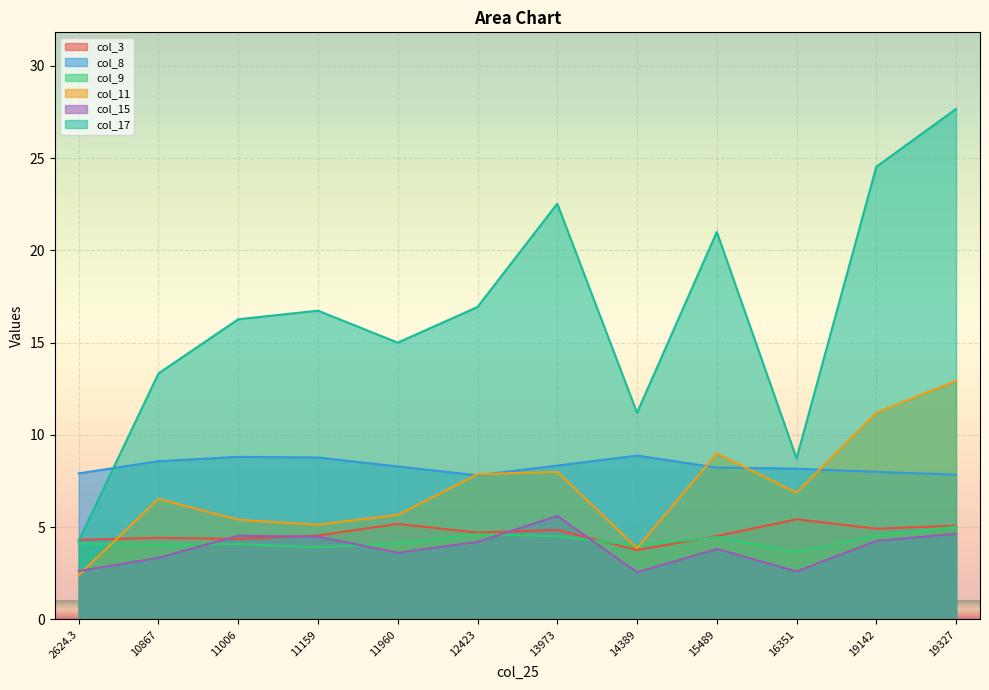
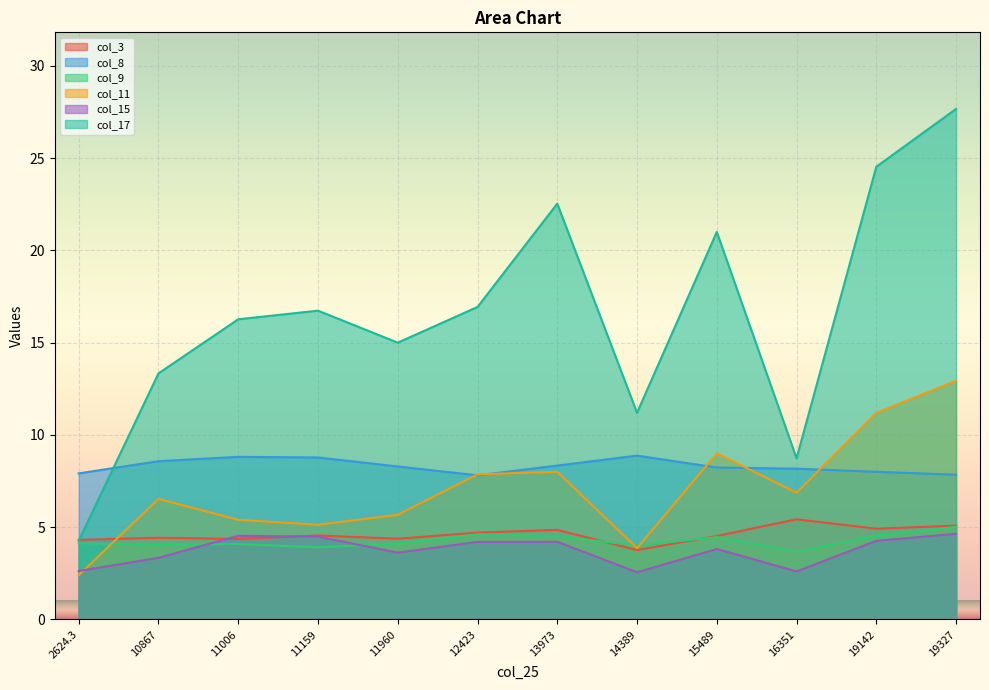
col_3, 11960: 5.2 -> 4.4
col_15, 13973: 5.6 -> 4.2
